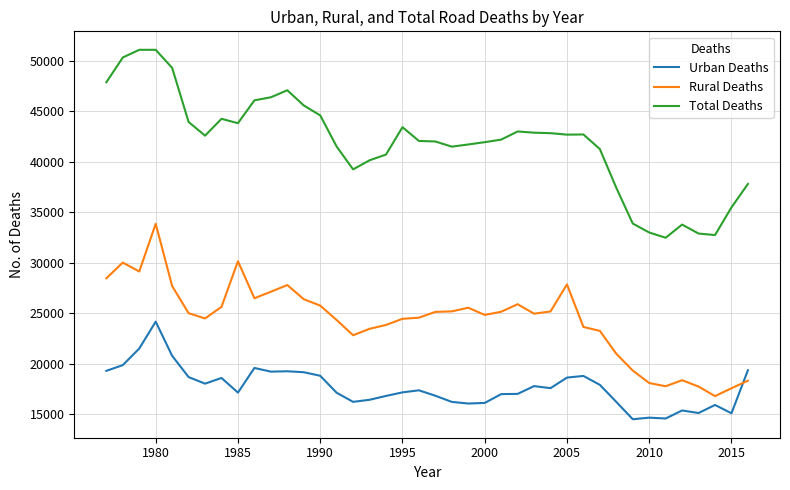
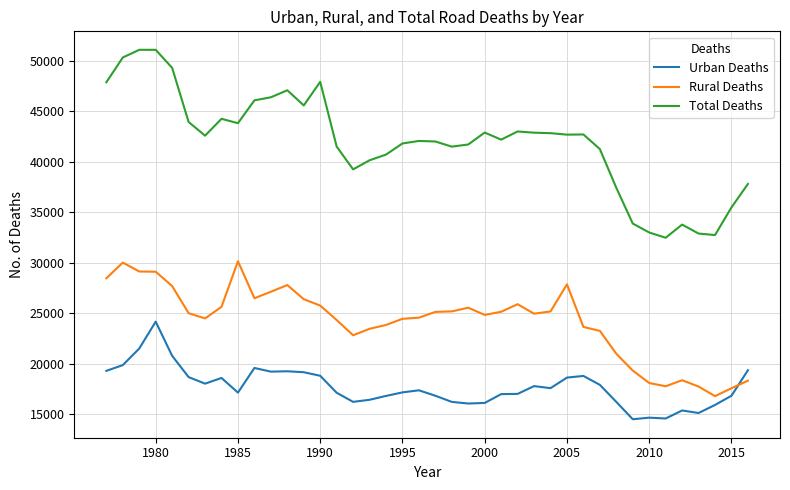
Rural Deaths, 1980: 33900 -> 29100
Total Deaths, 1990: 44600 -> 47900
Total Deaths, 1995: 43400 -> 41800
Total Deaths, 2000: 41900 -> 42900
Urban Deaths, 2015: 15100 -> 16800
